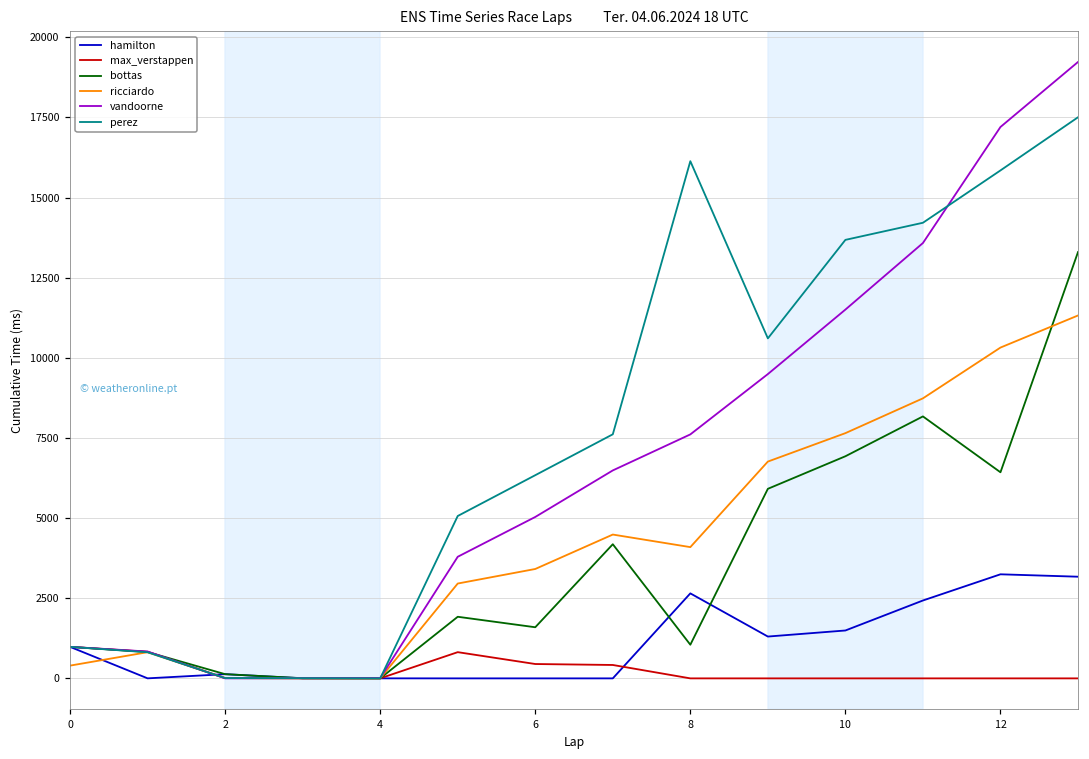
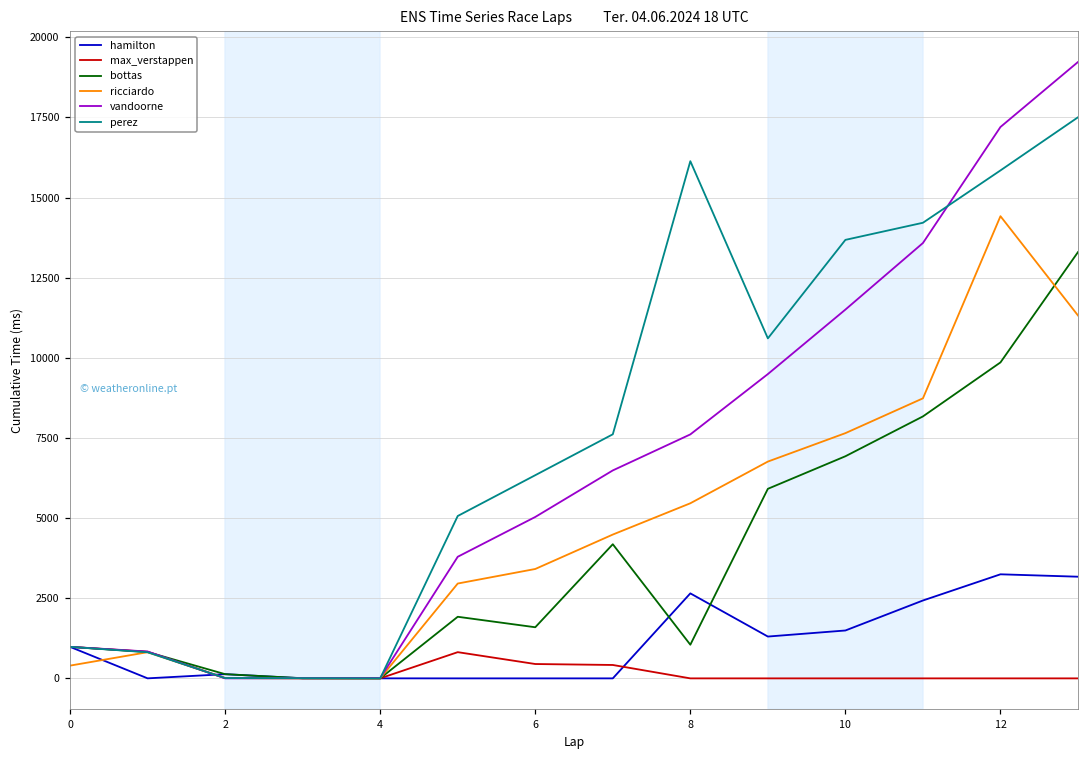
ricciardo, 8: 4100 -> 5500
bottas, 12: 6400 -> 9900
ricciardo, 12: 10300 -> 14400
